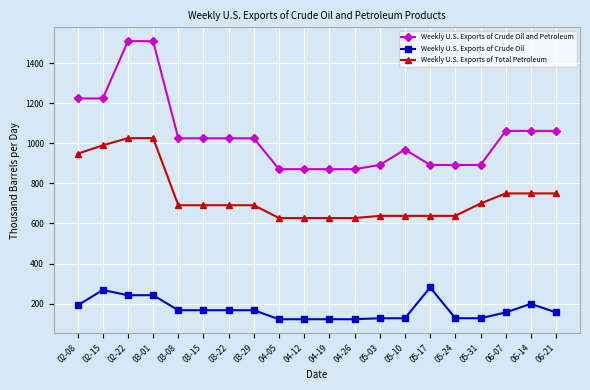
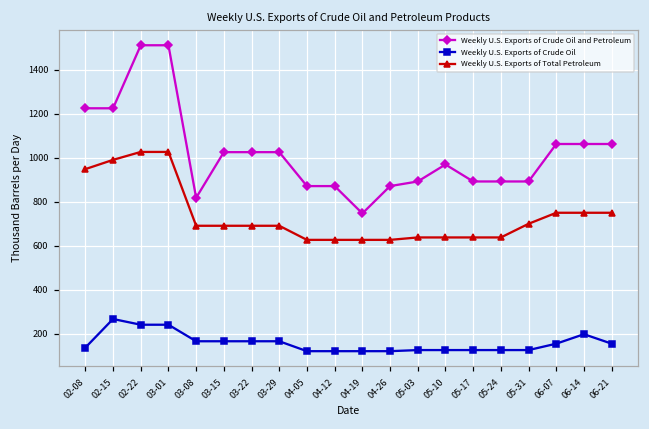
Weekly U.S. Exports of Crude Oil, 02-08: 190 -> 140
Weekly U.S. Exports of Crude Oil and Petroleum, 03-08: 1030 -> 820
Weekly U.S. Exports of Crude Oil and Petroleum, 04-19: 870 -> 750
Weekly U.S. Exports of Crude Oil, 05-17: 280 -> 130
